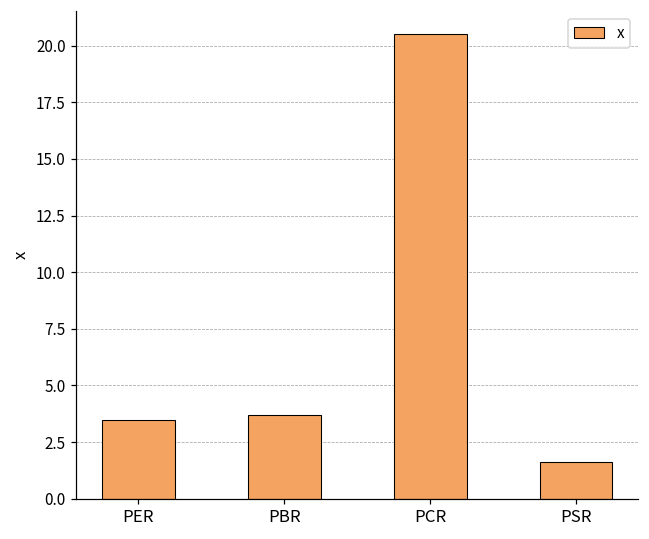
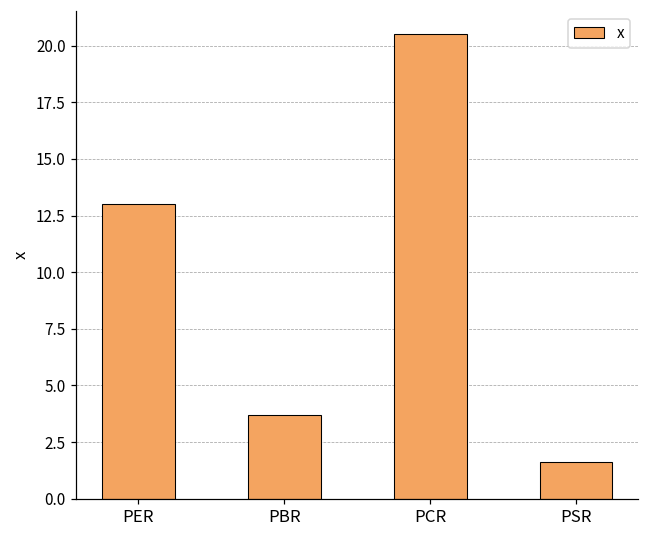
PER: 3.5 -> 13.0
